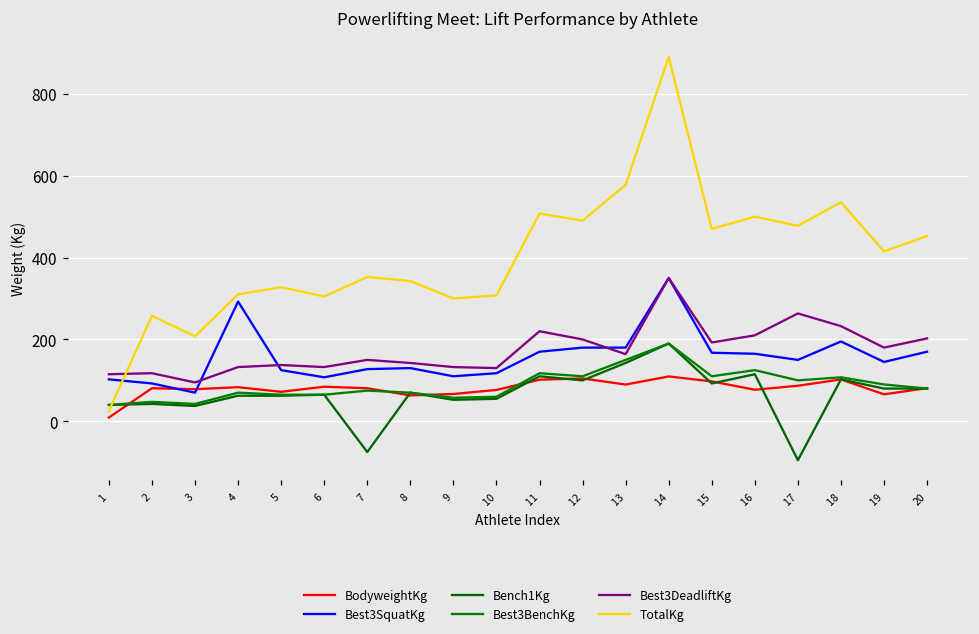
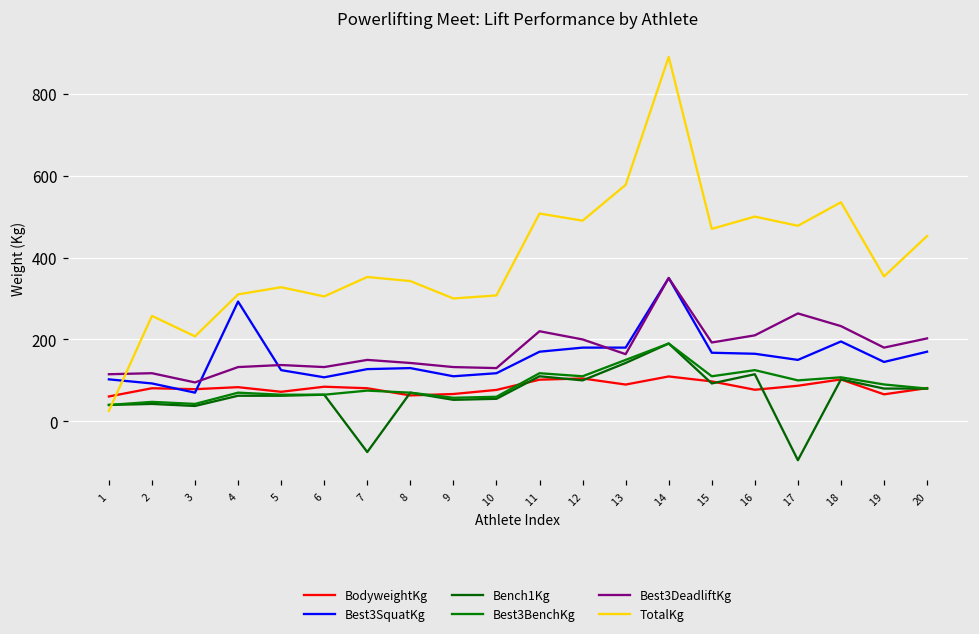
BodyweightKg, 1: 10 -> 60
TotalKg, 19: 420 -> 350
